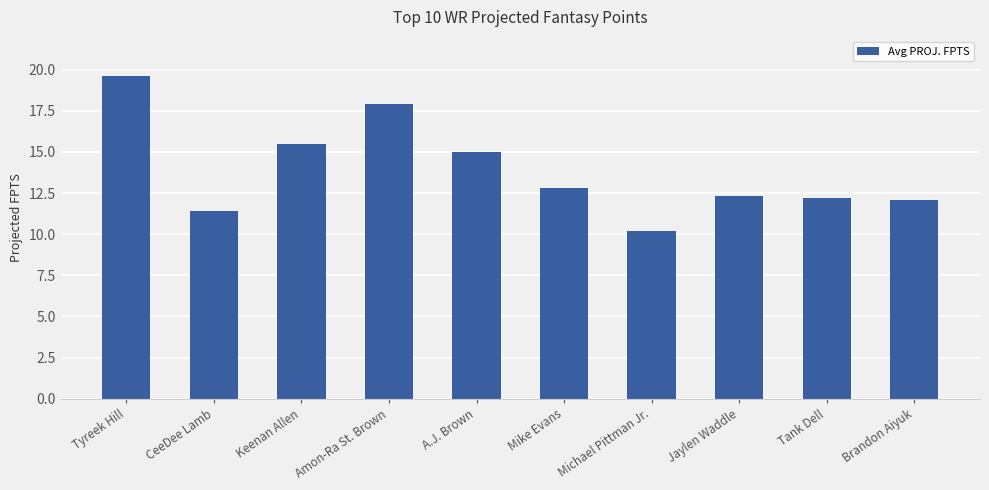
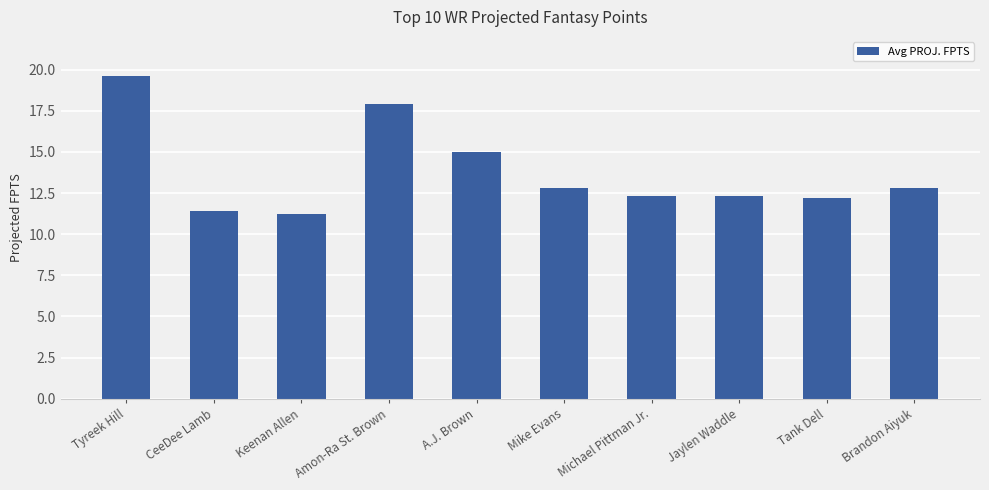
Keenan Allen: 15.5 -> 11.2
Michael Pittman Jr.: 10.2 -> 12.3
Brandon Aiyuk: 12.1 -> 12.8
